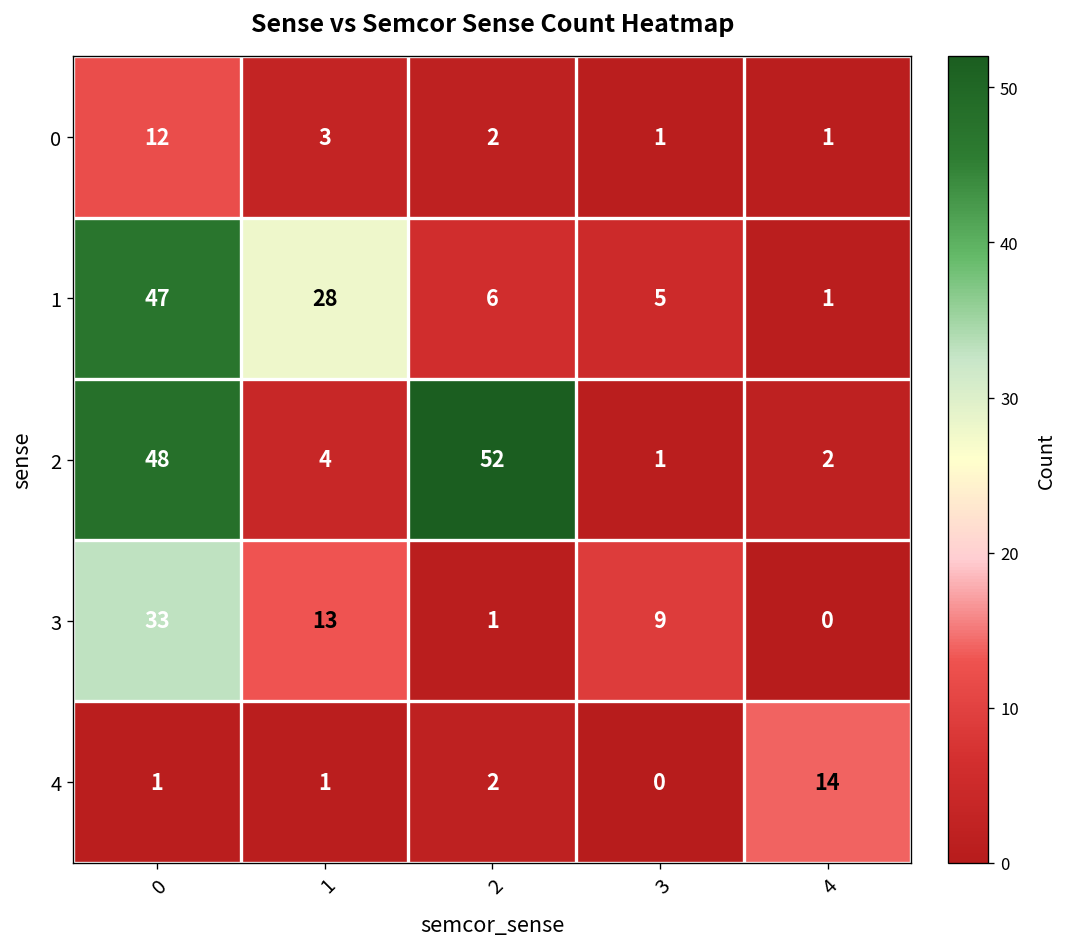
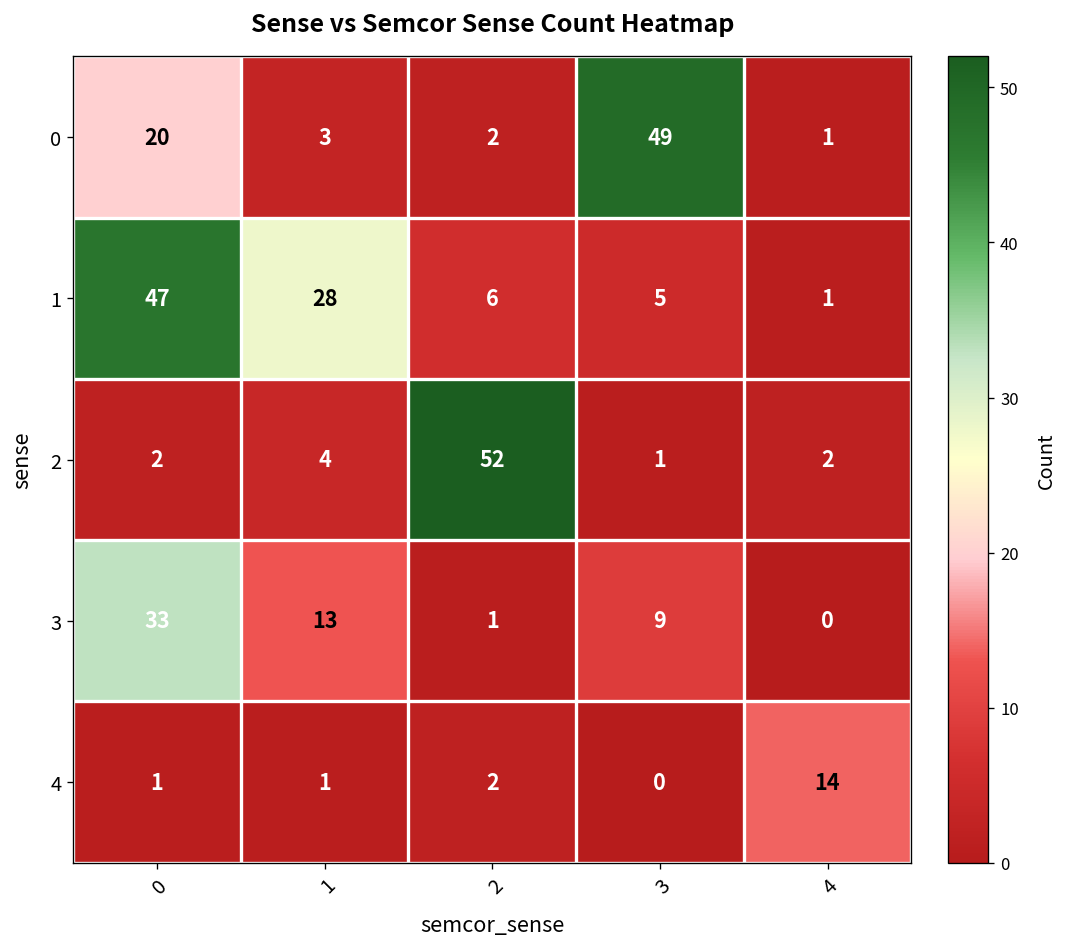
0, 0: 12 -> 20
0, 3: 1 -> 49
2, 0: 48 -> 2
